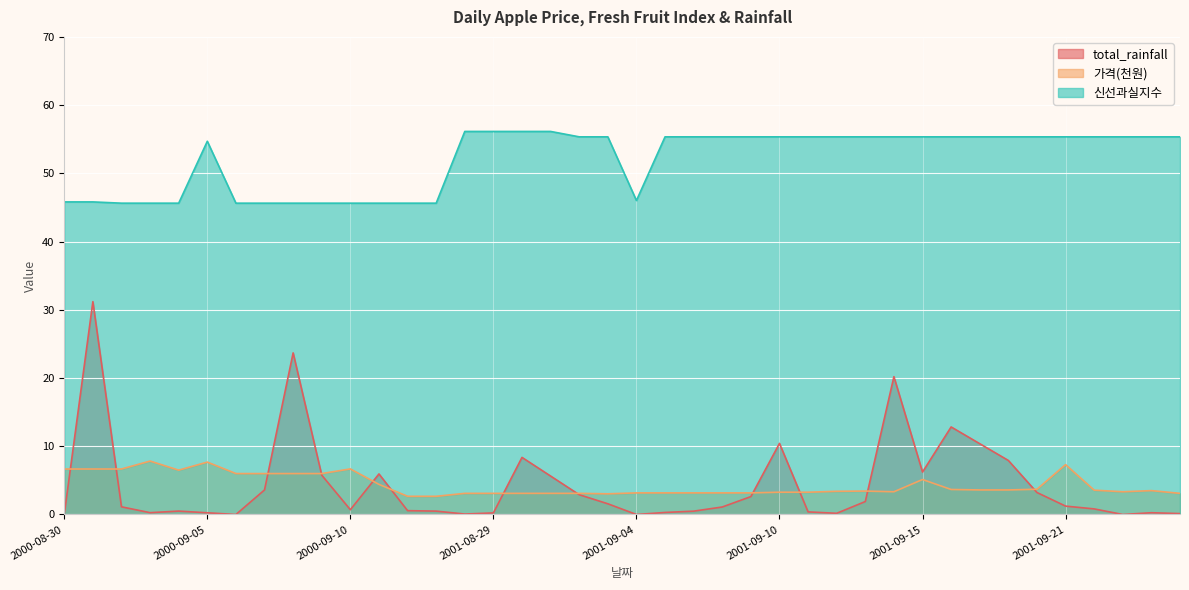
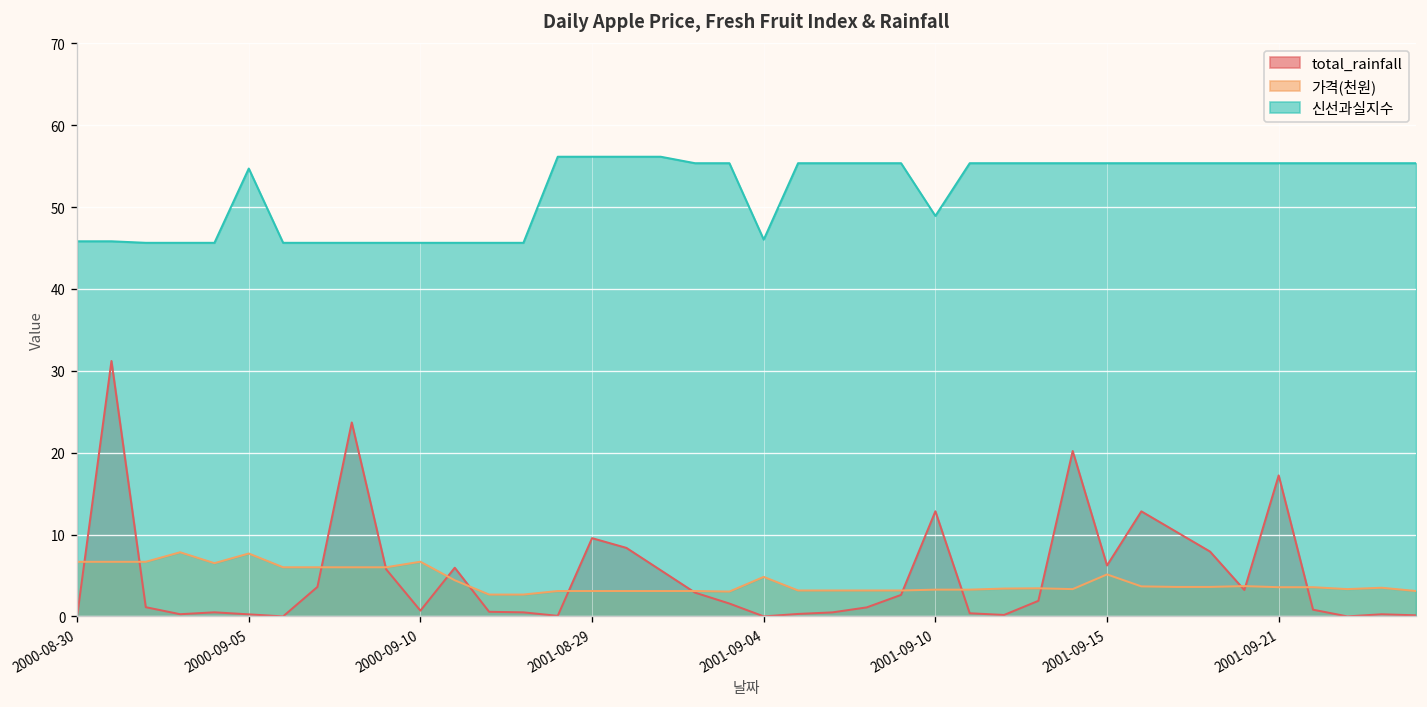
total_rainfall, 2001-08-29: 0 -> 10
가격(천원), 2001-09-04: 3 -> 5
total_rainfall, 2001-09-10: 10 -> 13
신선과실지수, 2001-09-10: 55 -> 49
total_rainfall, 2001-09-21: 1 -> 17
가격(천원), 2001-09-21: 7 -> 4
